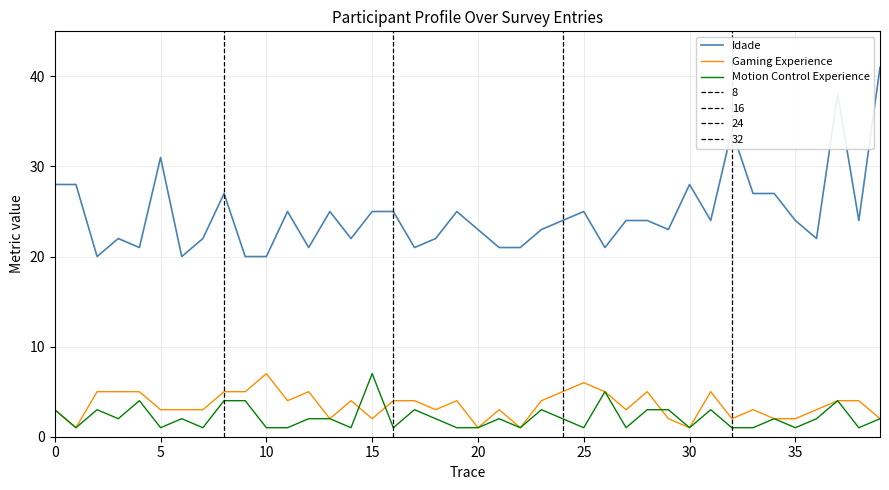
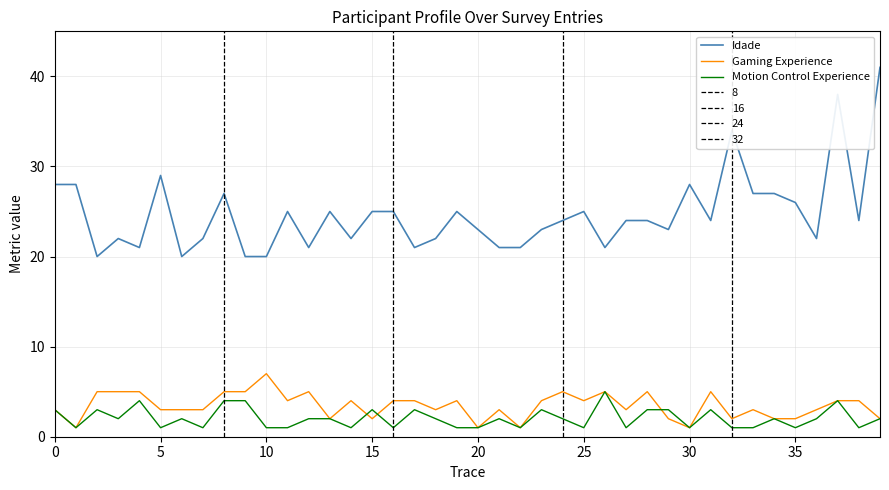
Idade, 5: 31 -> 29
Motion Control Experience, 15: 7 -> 3
Gaming Experience, 25: 6 -> 4
Idade, 35: 24 -> 26
